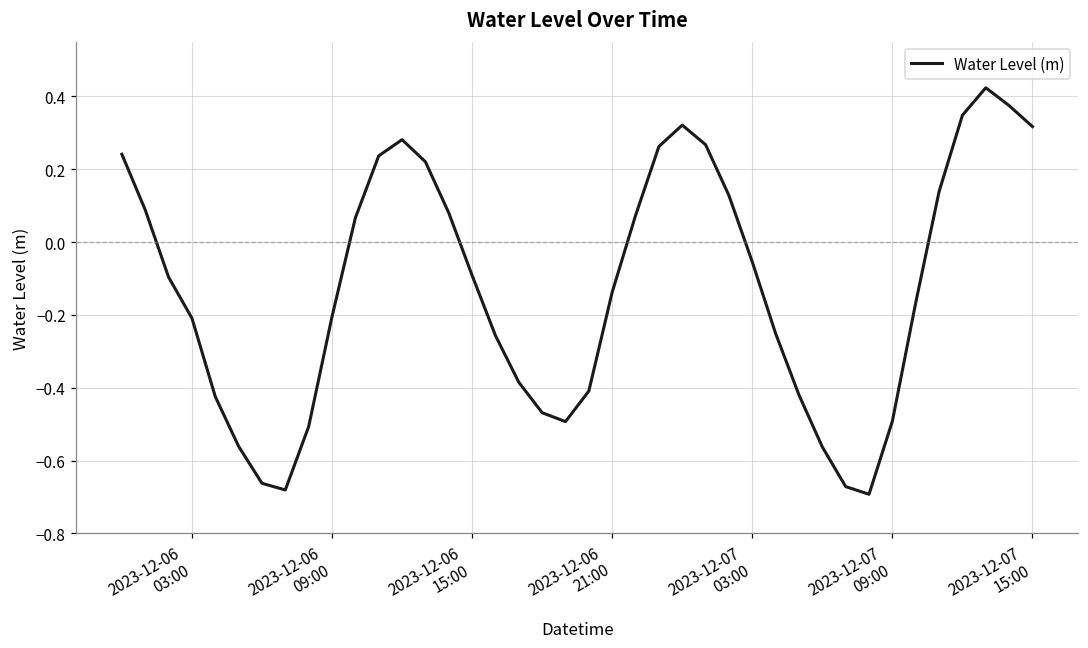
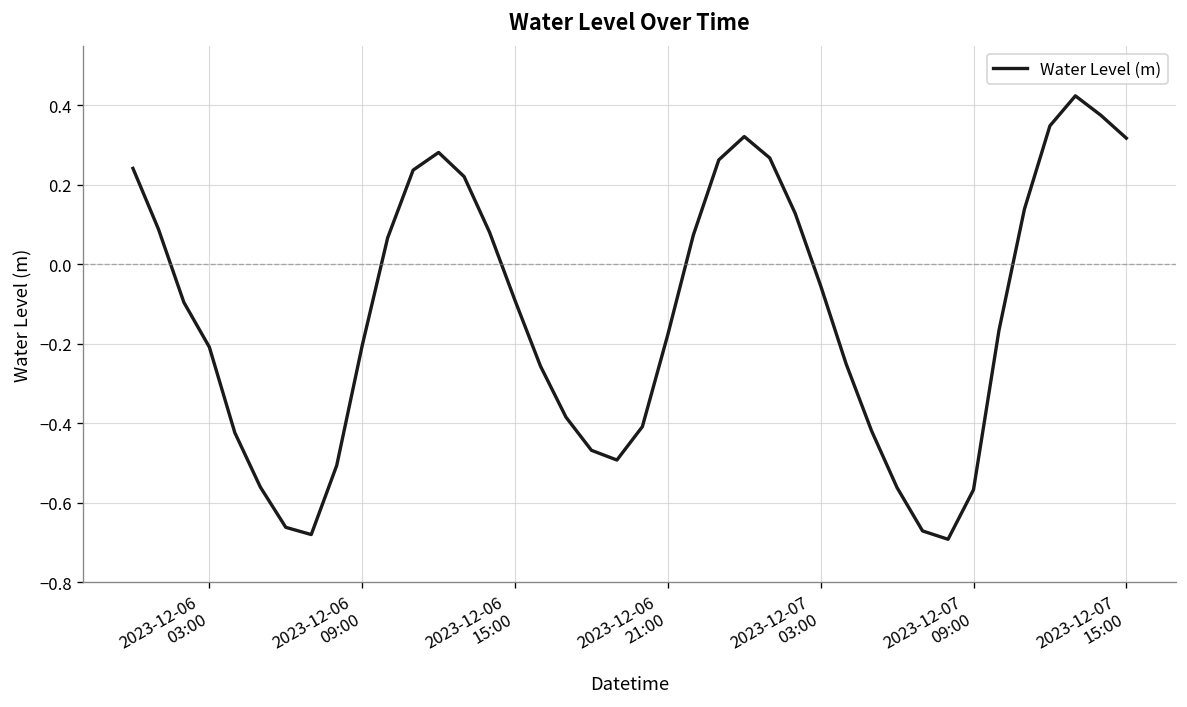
2023-12-06 21:00: -0.14 -> -0.18
2023-12-07 09:00: -0.49 -> -0.57
